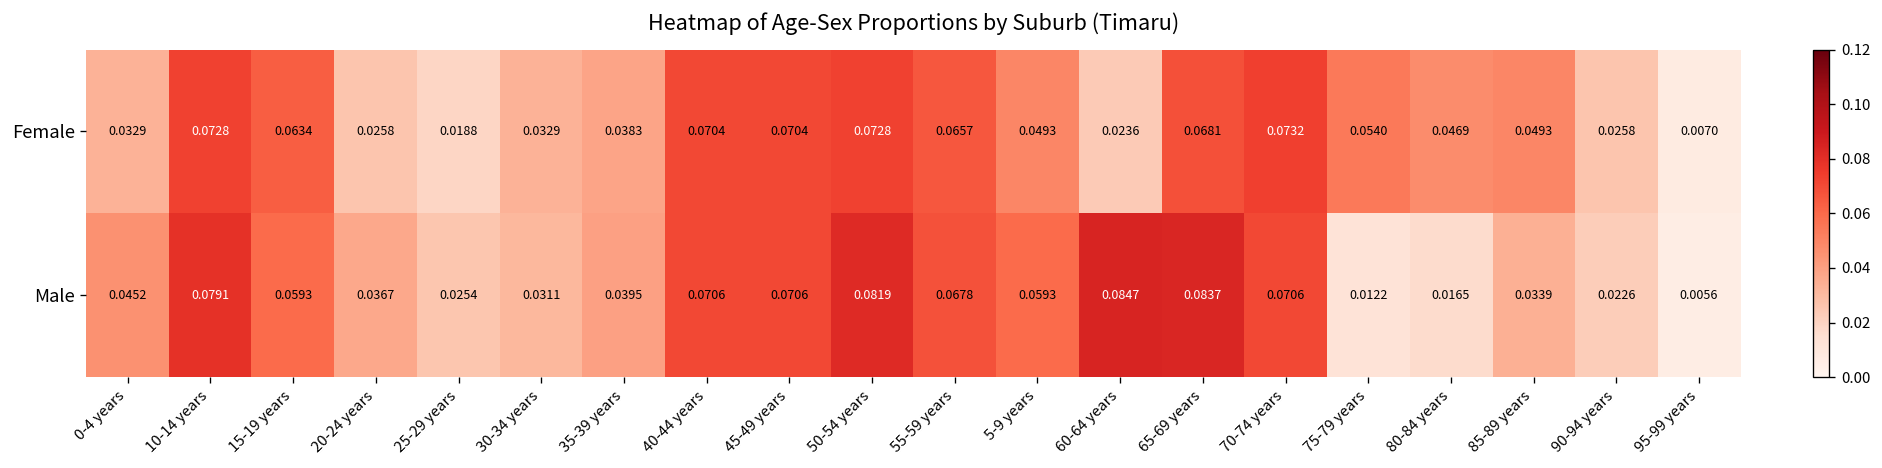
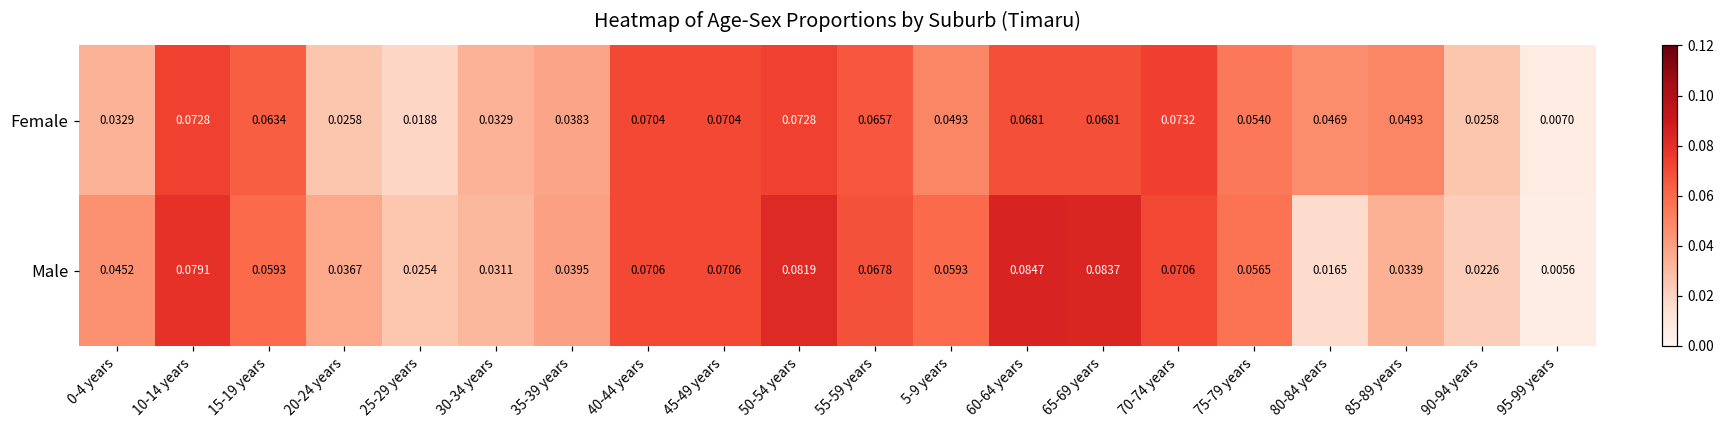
Female, 60-64 years: 0.0236 -> 0.0681
Male, 75-79 years: 0.0122 -> 0.0565
